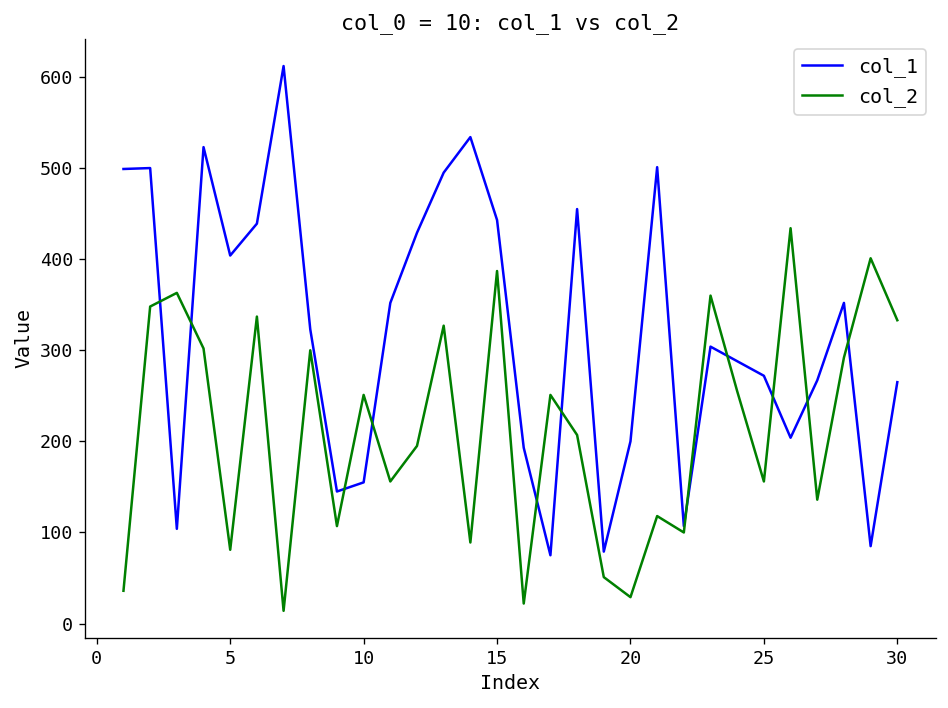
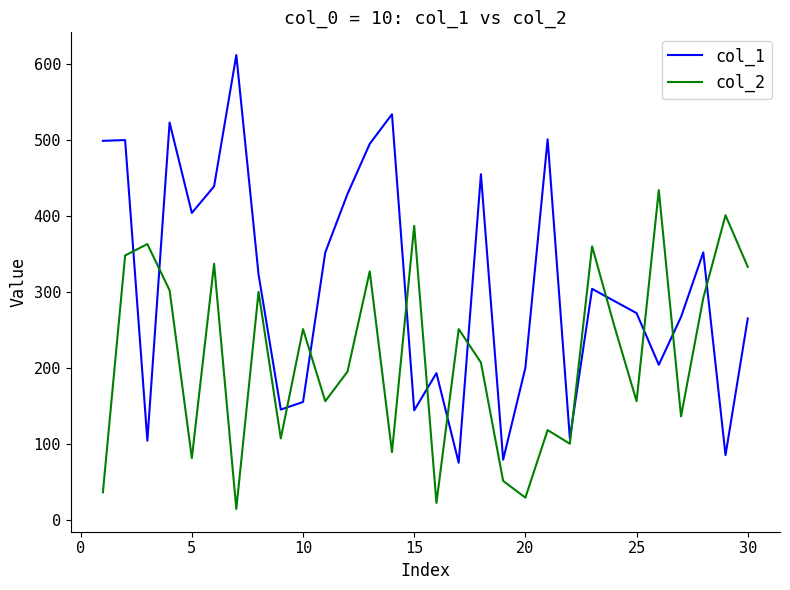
col_1, 15: 440 -> 140
